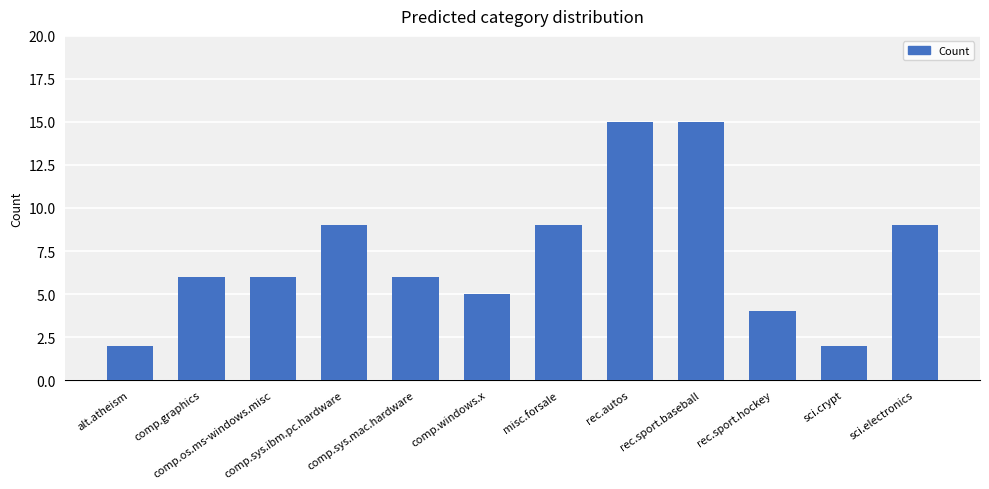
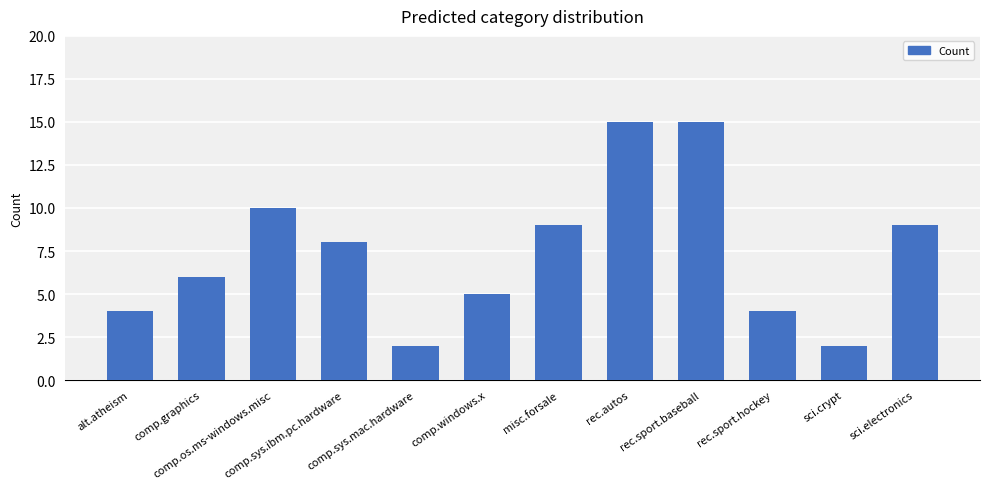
alt.atheism: 2 -> 4
comp.os.ms-windows.misc: 6 -> 10
comp.sys.ibm.pc.hardware: 9 -> 8
comp.sys.mac.hardware: 6 -> 2
